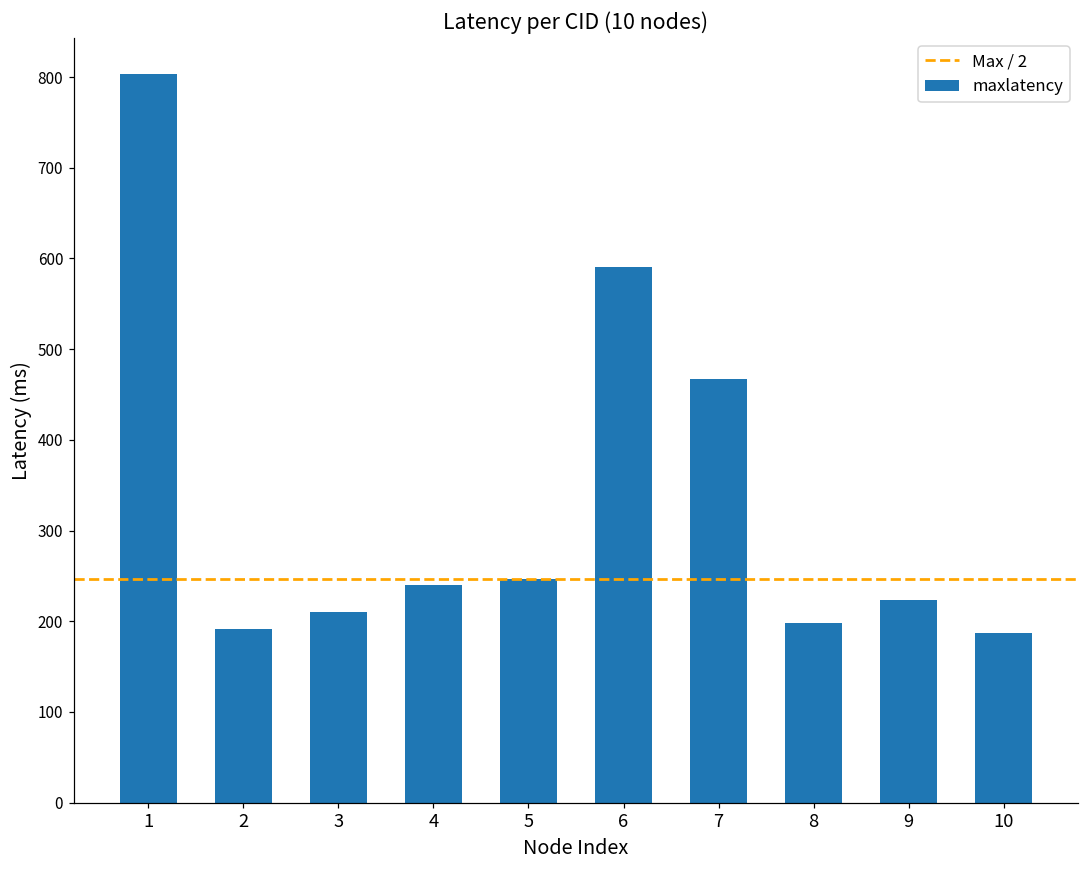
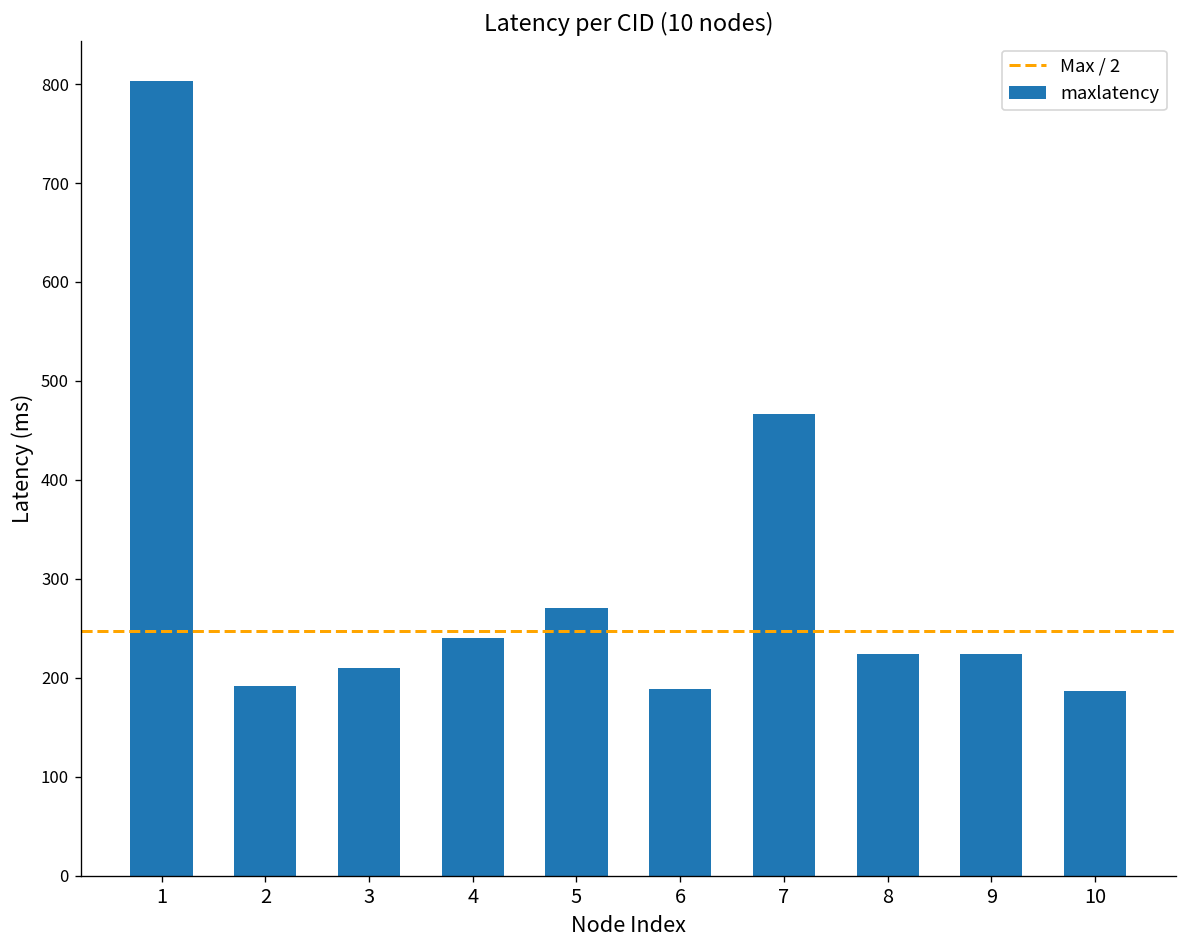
5: 250 -> 270
6: 590 -> 190
8: 200 -> 220
